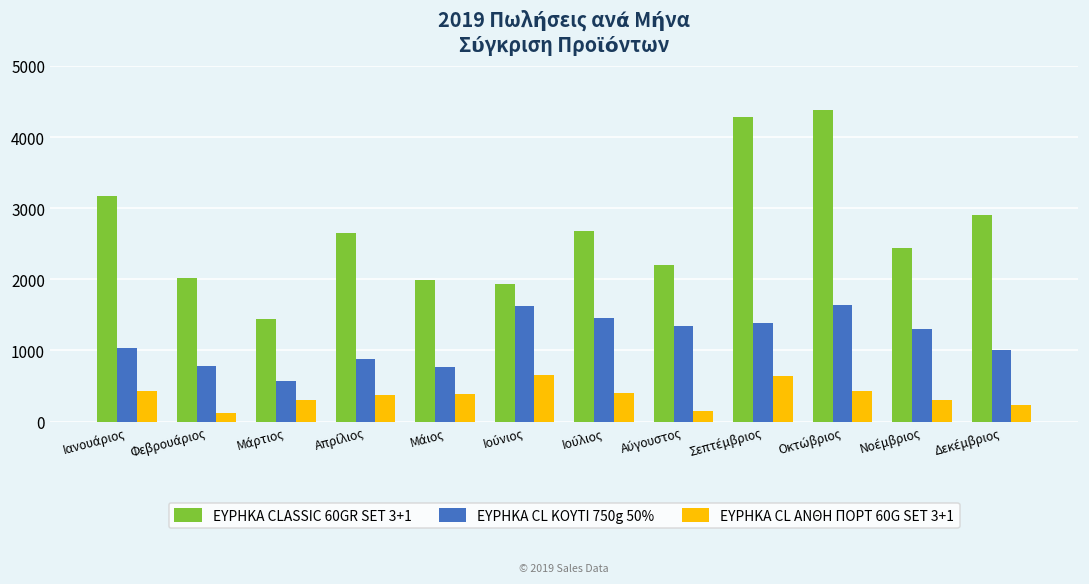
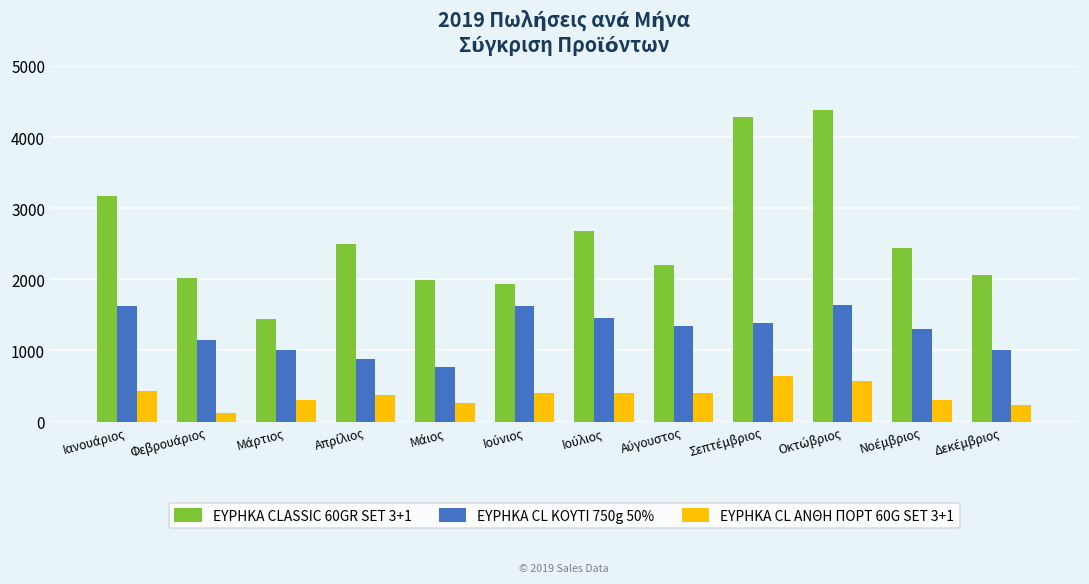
ΕΥΡΗΚΑ CL ΚΟΥΤΙ 750g 50%, Ιανουάριος: 1000 -> 1600
ΕΥΡΗΚΑ CL ΚΟΥΤΙ 750g 50%, Φεβρουάριος: 800 -> 1100
ΕΥΡΗΚΑ CL ΚΟΥΤΙ 750g 50%, Μάρτιος: 600 -> 1000
ΕΥΡΗΚΑ CLASSIC 60GR SET 3+1, Απρίλιος: 2700 -> 2500
ΕΥΡΗΚΑ CL ΑΝΘΗ ΠΟΡΤ 60G SET 3+1, Μάιος: 400 -> 300
ΕΥΡΗΚΑ CL ΑΝΘΗ ΠΟΡΤ 60G SET 3+1, Ιούνιος: 700 -> 400
ΕΥΡΗΚΑ CL ΑΝΘΗ ΠΟΡΤ 60G SET 3+1, Αύγουστος: 100 -> 400
ΕΥΡΗΚΑ CL ΑΝΘΗ ΠΟΡΤ 60G SET 3+1, Οκτώβριος: 400 -> 600
ΕΥΡΗΚΑ CLASSIC 60GR SET 3+1, Δεκέμβριος: 2900 -> 2100
